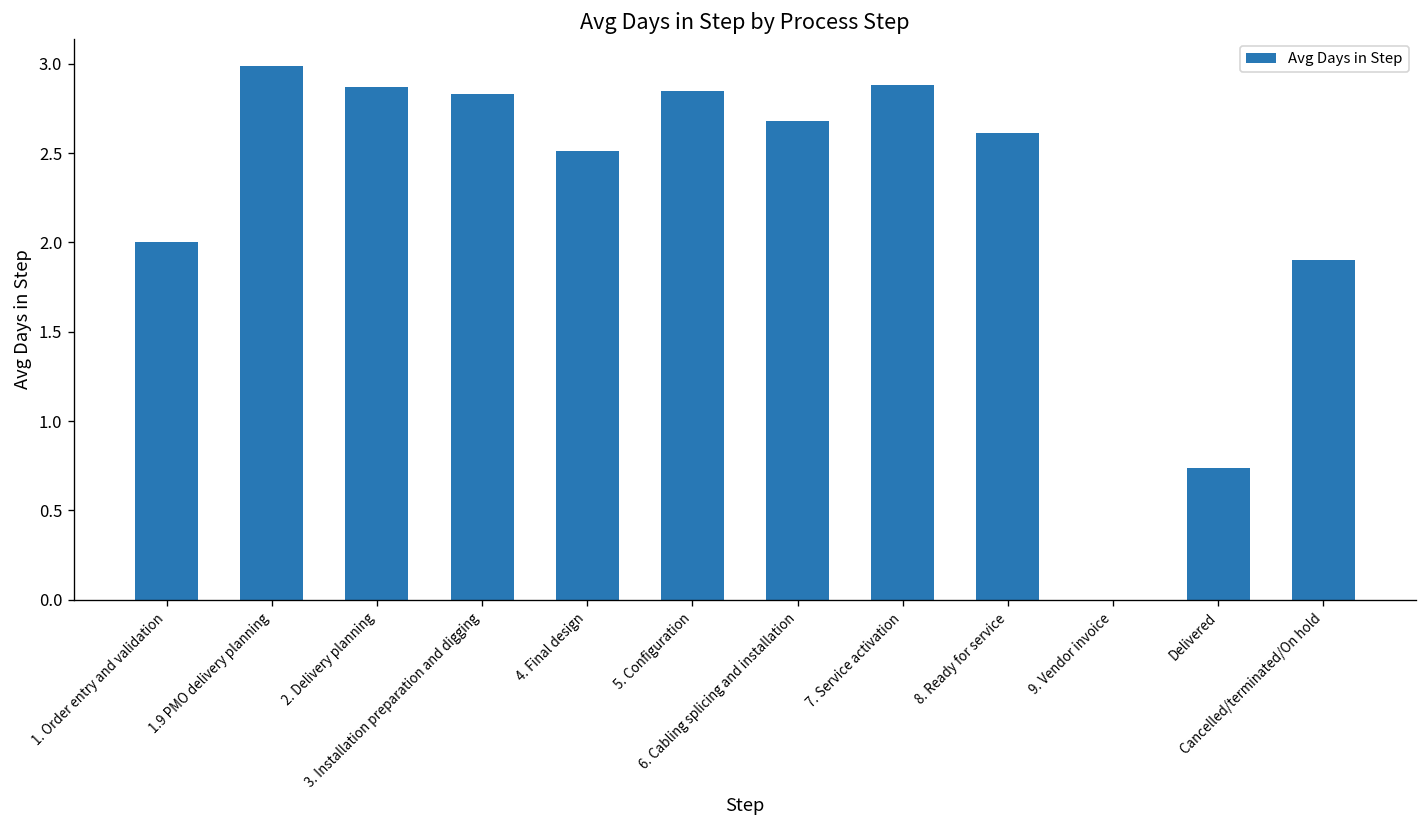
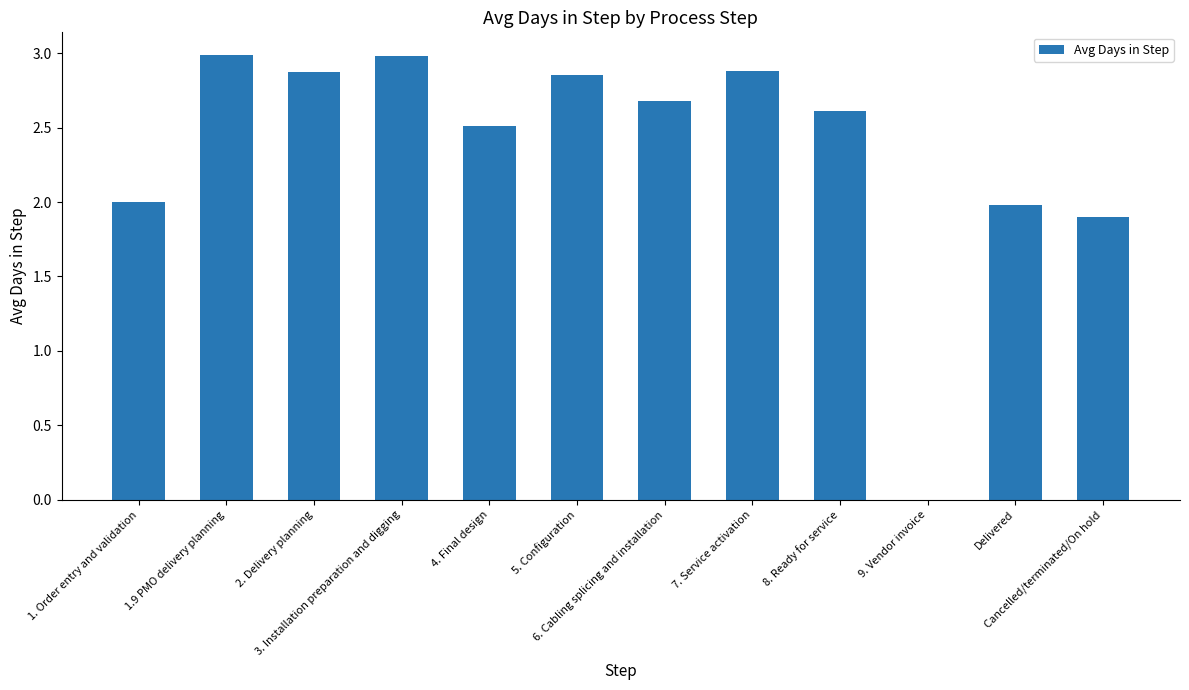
3. Installation preparation and digging: 2.83 -> 2.98
Delivered: 0.74 -> 1.98
